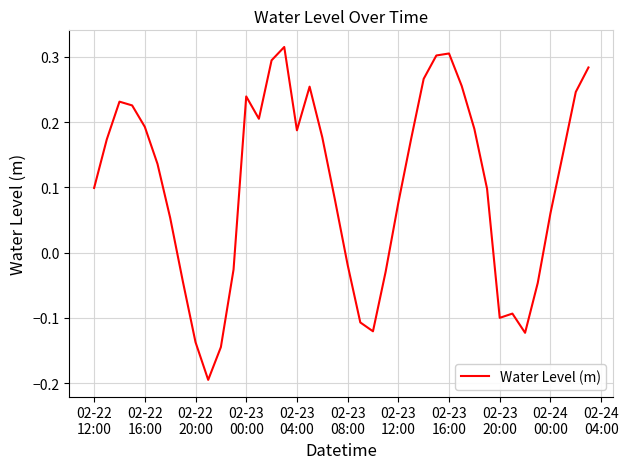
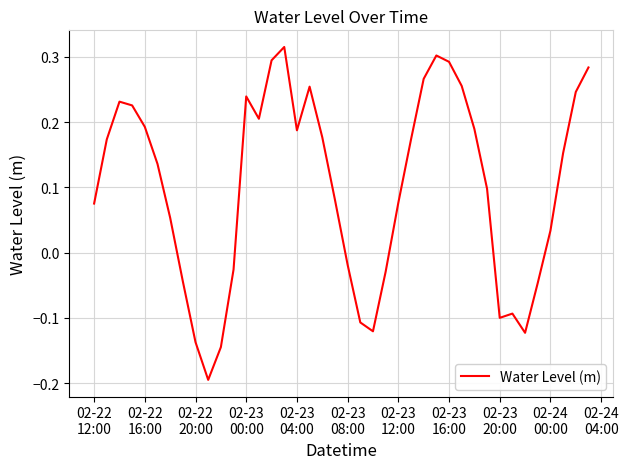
02-22 12:00: 0.10 -> 0.08
02-23 16:00: 0.31 -> 0.29
02-24 00:00: 0.06 -> 0.03
